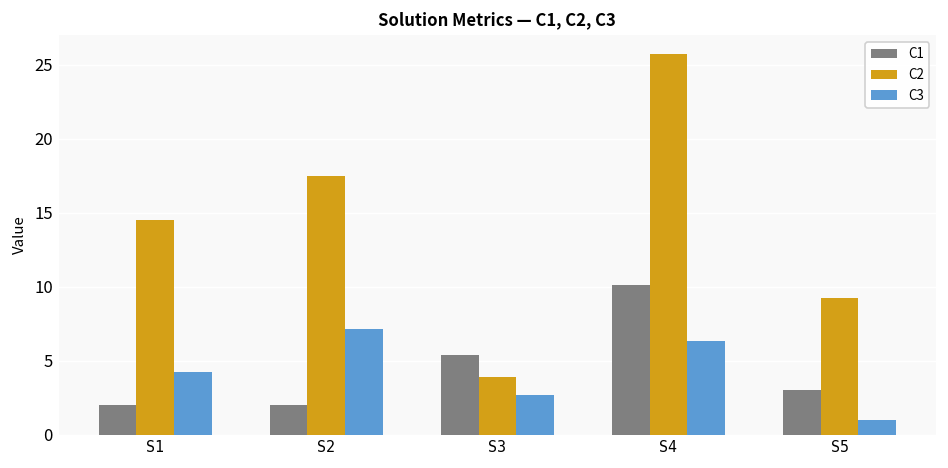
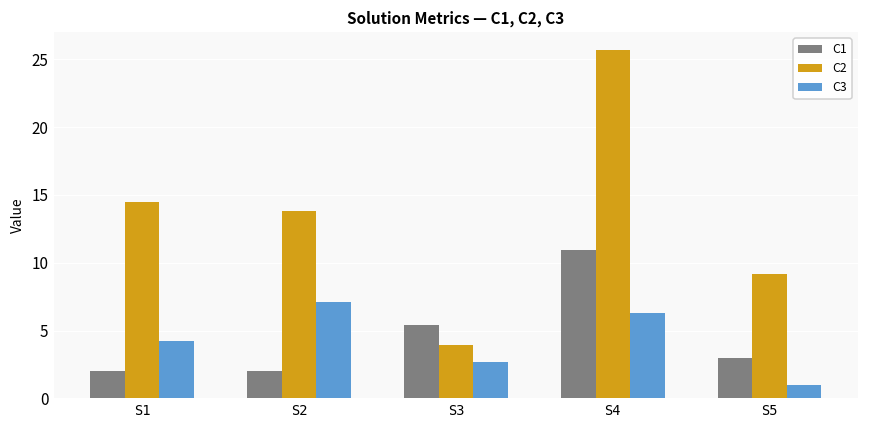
C2, S2: 17.5 -> 13.8
C1, S4: 10.1 -> 10.9
